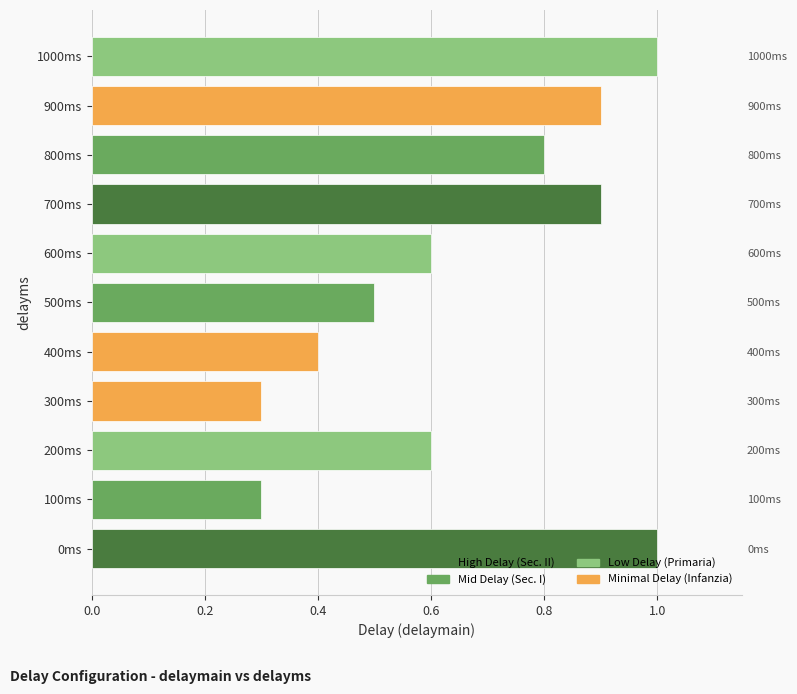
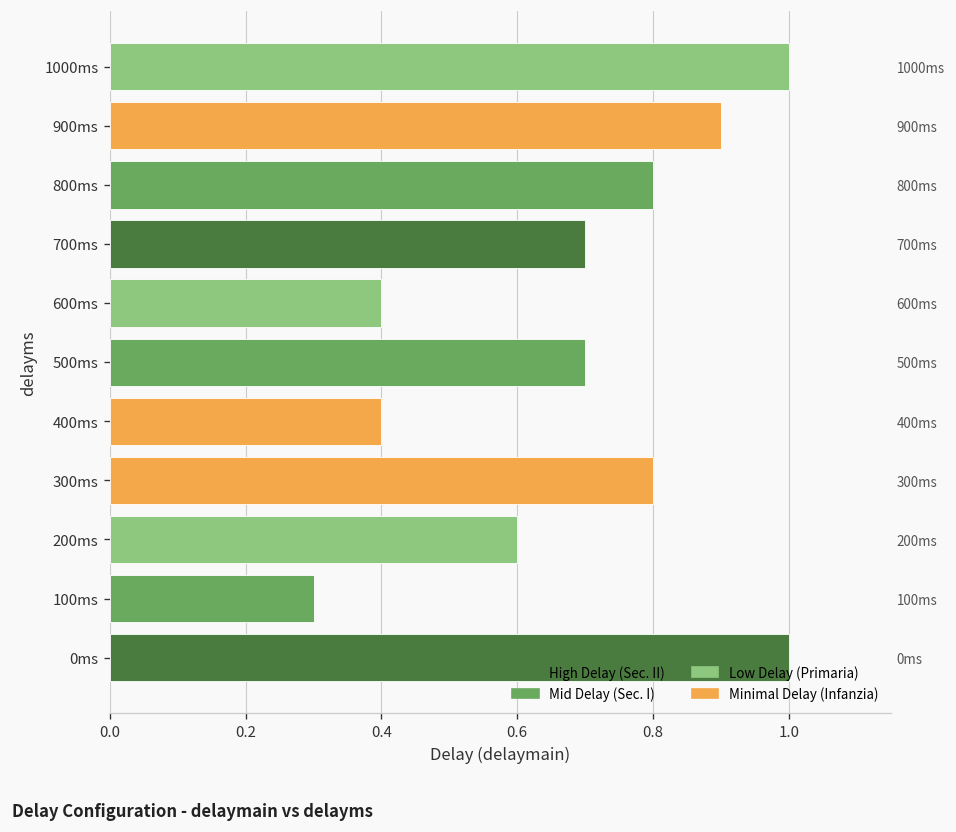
700ms: 0.9 -> 0.7
600ms: 0.6 -> 0.4
500ms: 0.5 -> 0.7
300ms: 0.3 -> 0.8
